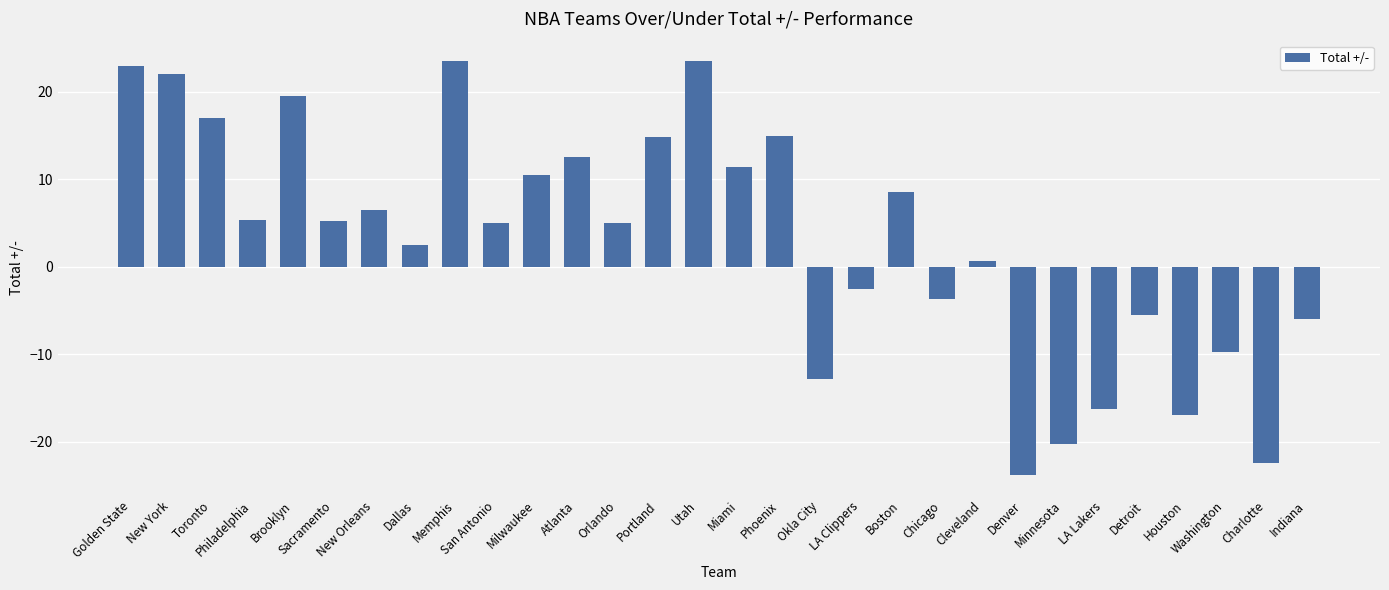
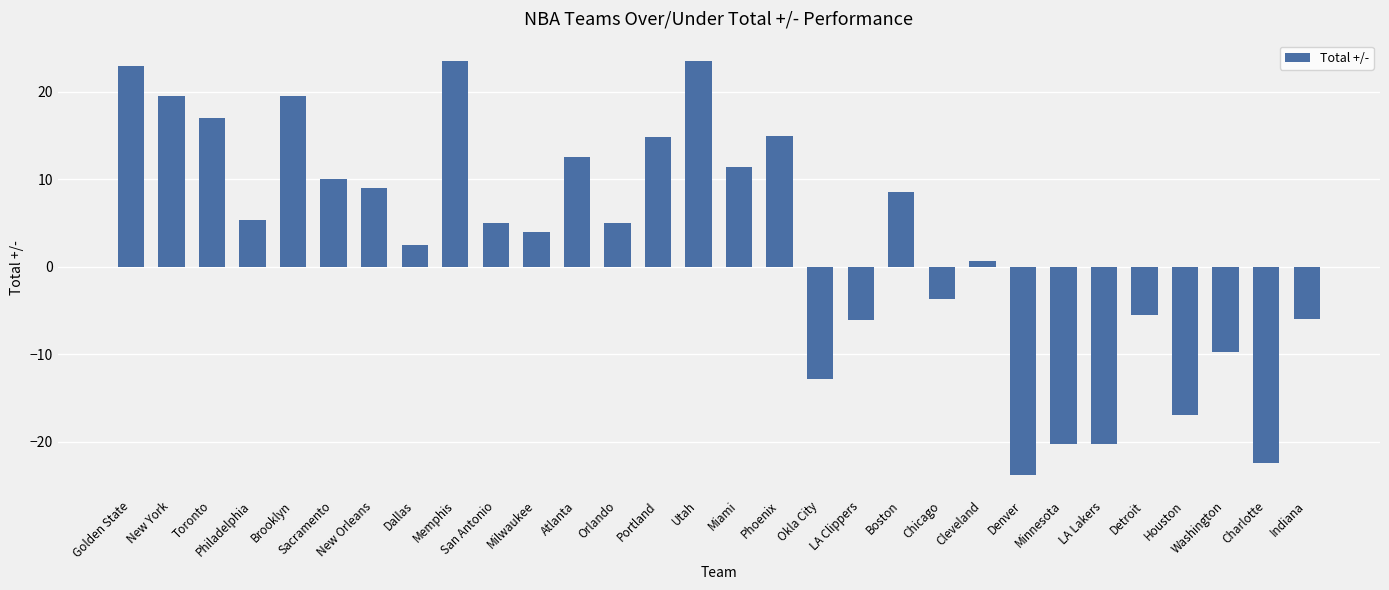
New York: 22 -> 20
Sacramento: 5 -> 10
New Orleans: 7 -> 9
Milwaukee: 11 -> 4
LA Clippers: -3 -> -6
LA Lakers: -16 -> -20
